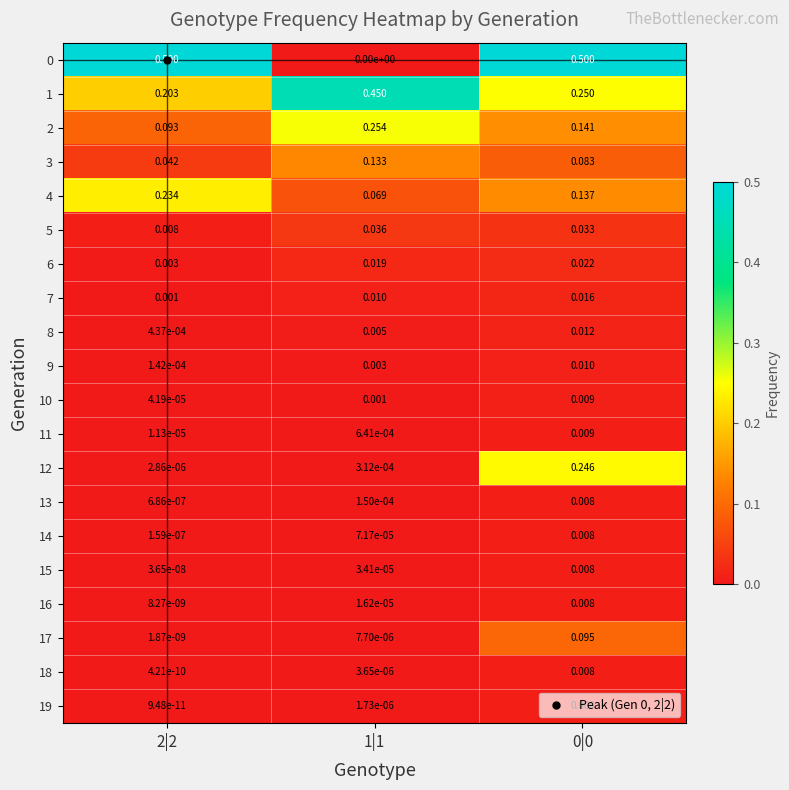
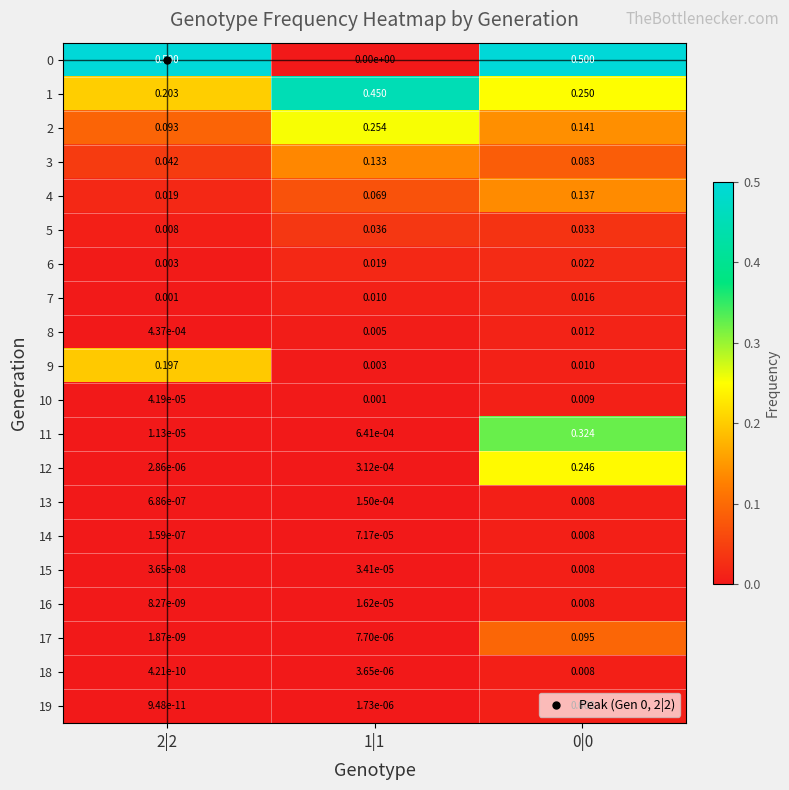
4, 2|2: 0.234 -> 0.019
9, 2|2: 1.42e-04 -> 0.197
11, 0|0: 0.009 -> 0.324
